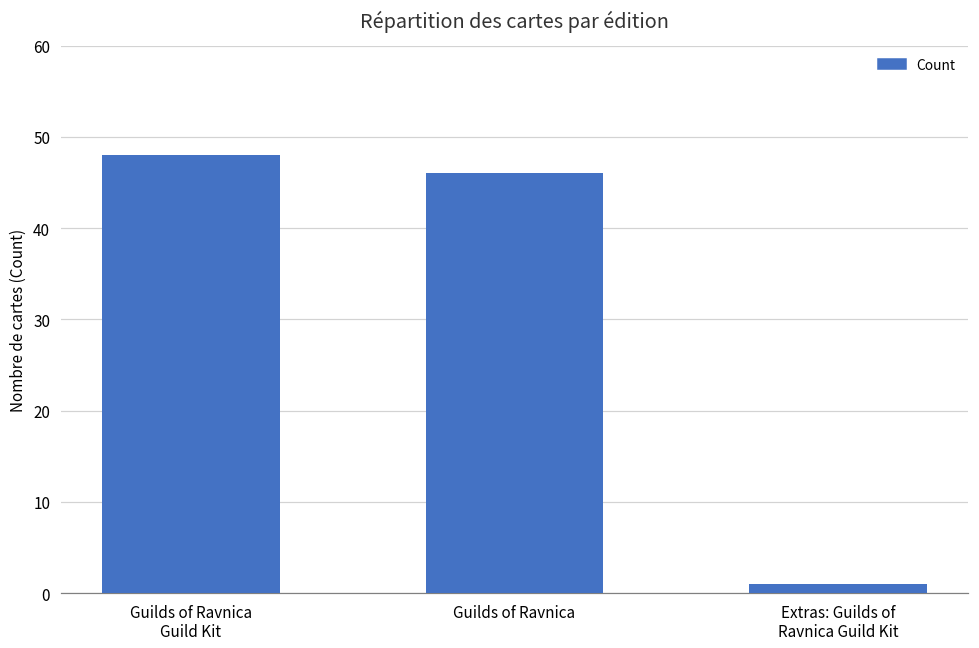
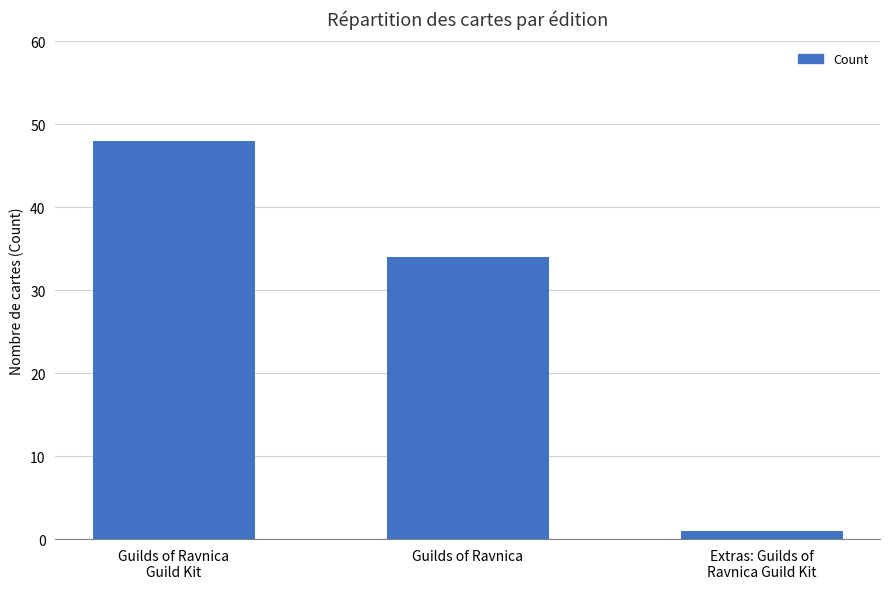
Guilds of Ravnica: 46 -> 34
